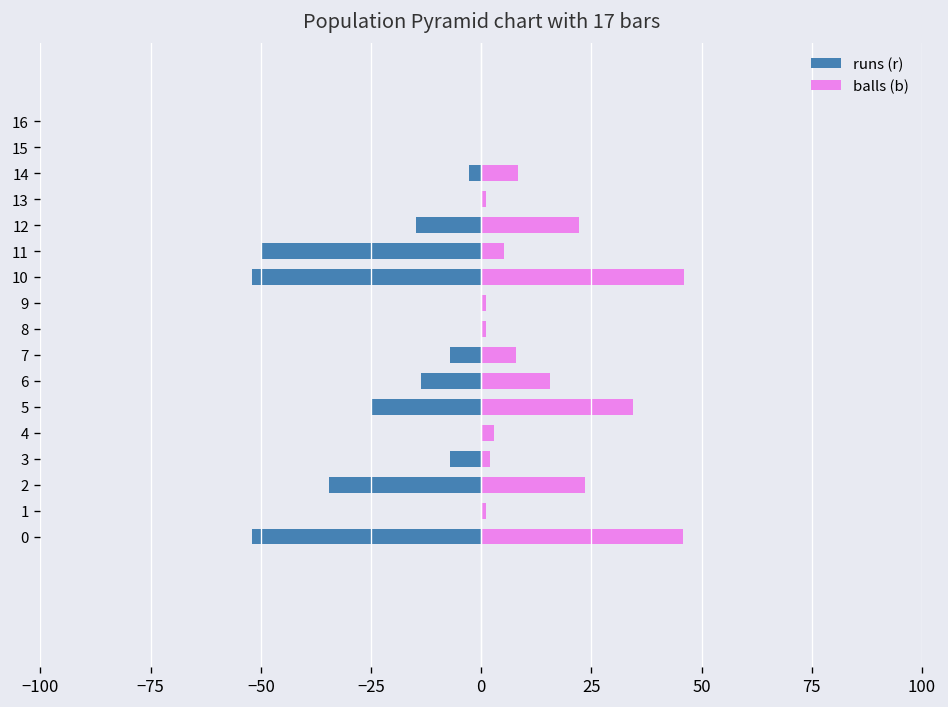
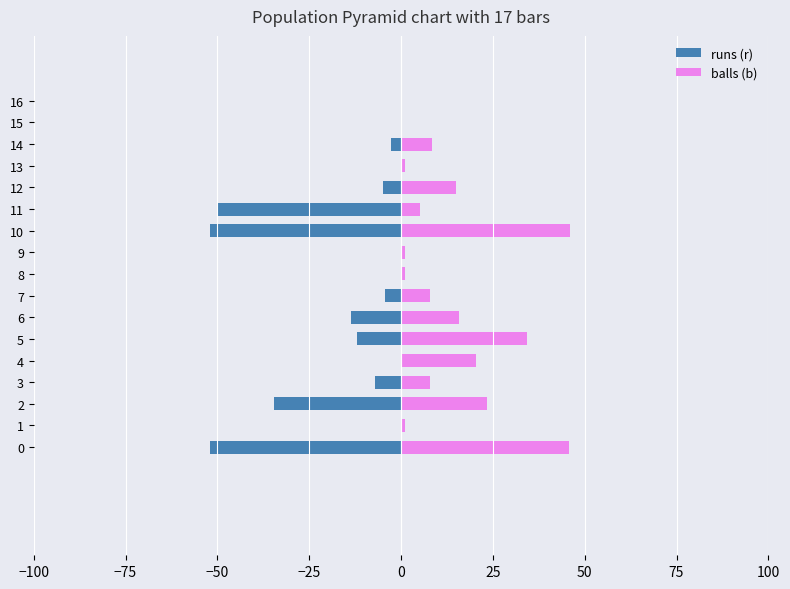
runs (r), 12: -15 -> -5
balls (b), 12: 22 -> 15
runs (r), 7: -7 -> -5
runs (r), 5: -25 -> -12
balls (b), 4: 3 -> 20
balls (b), 3: 2 -> 8
